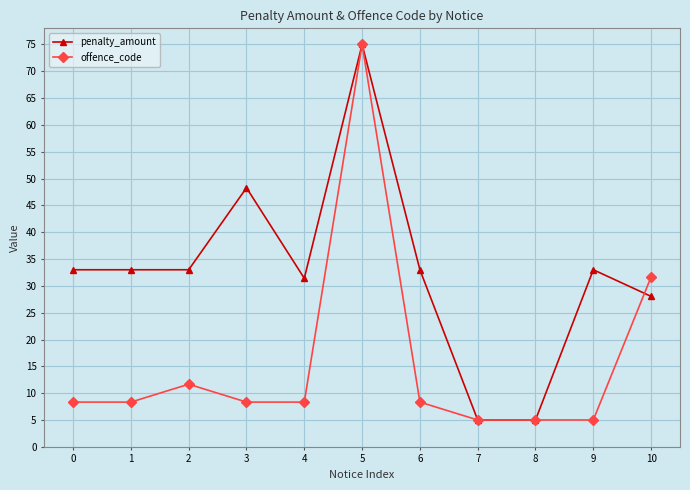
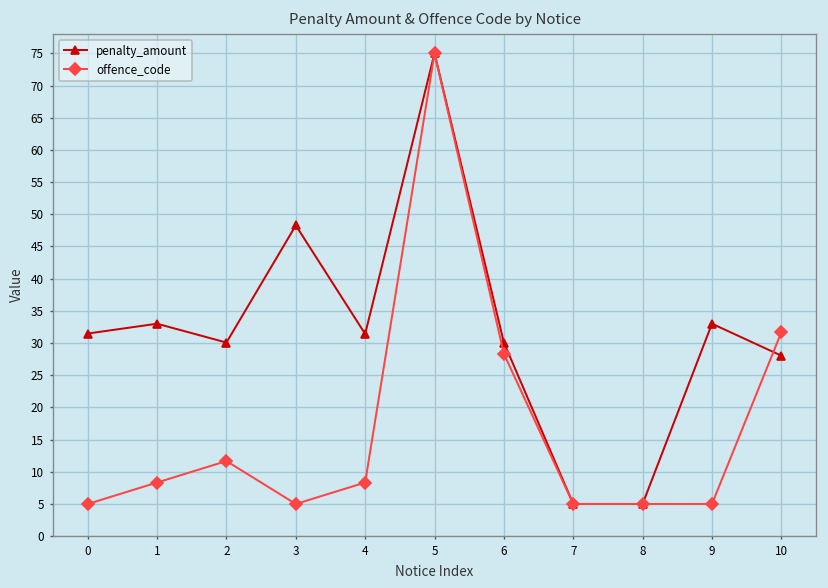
penalty_amount, 0: 33 -> 31
offence_code, 0: 8 -> 5
penalty_amount, 2: 33 -> 30
offence_code, 3: 8 -> 5
penalty_amount, 6: 33 -> 30
offence_code, 6: 8 -> 28
